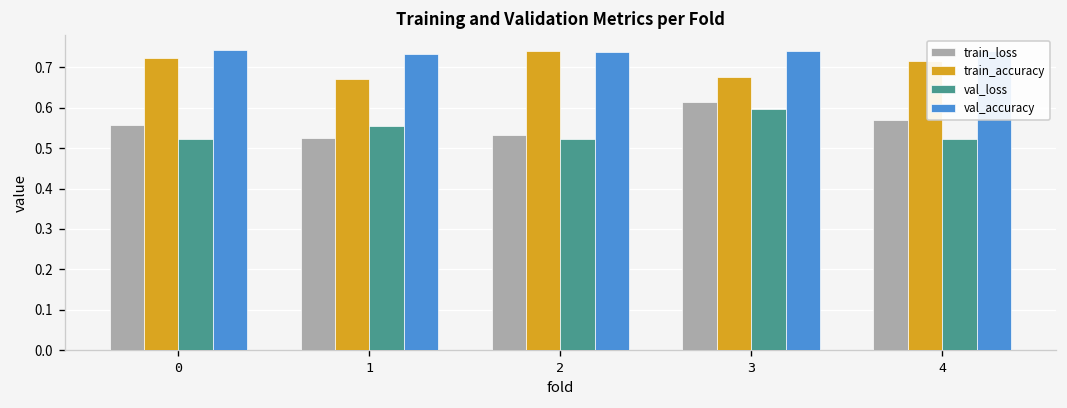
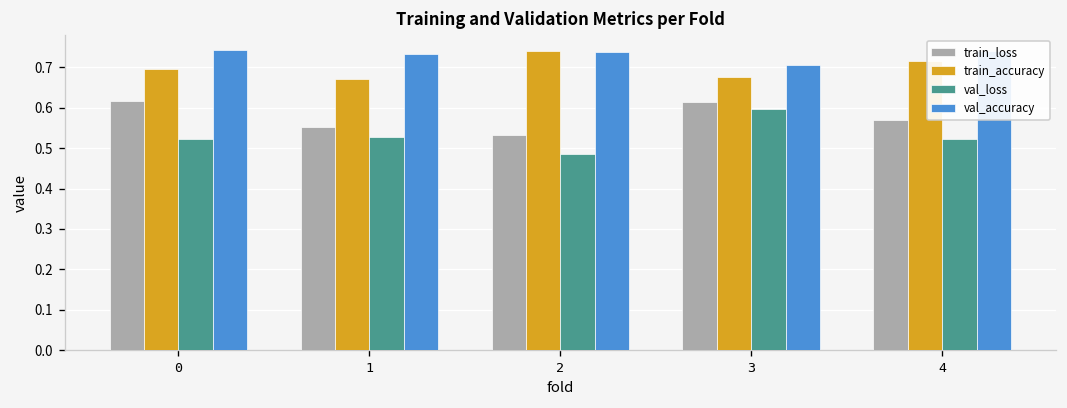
train_loss, 0: 0.56 -> 0.62
train_accuracy, 0: 0.72 -> 0.70
train_loss, 1: 0.53 -> 0.55
val_loss, 1: 0.56 -> 0.53
val_loss, 2: 0.52 -> 0.49
val_accuracy, 3: 0.74 -> 0.70
